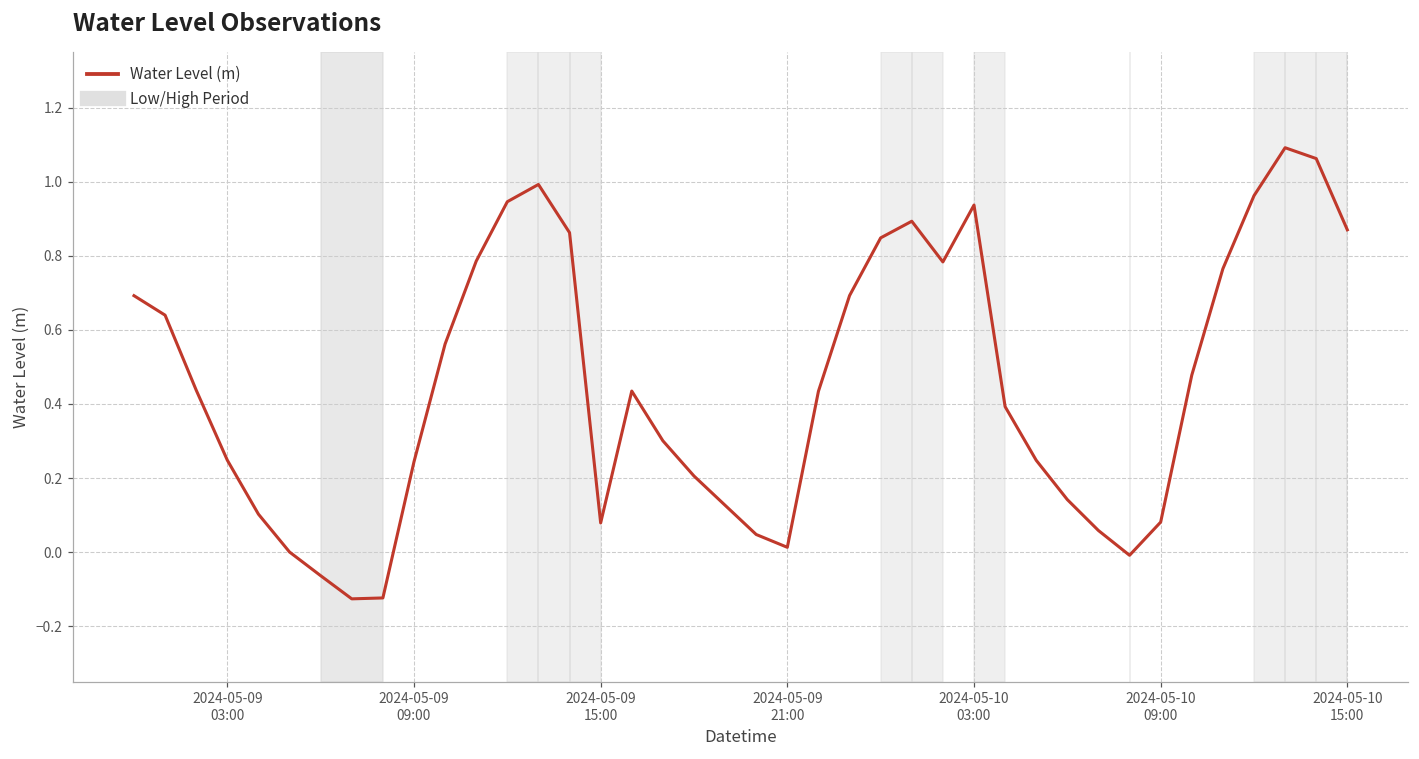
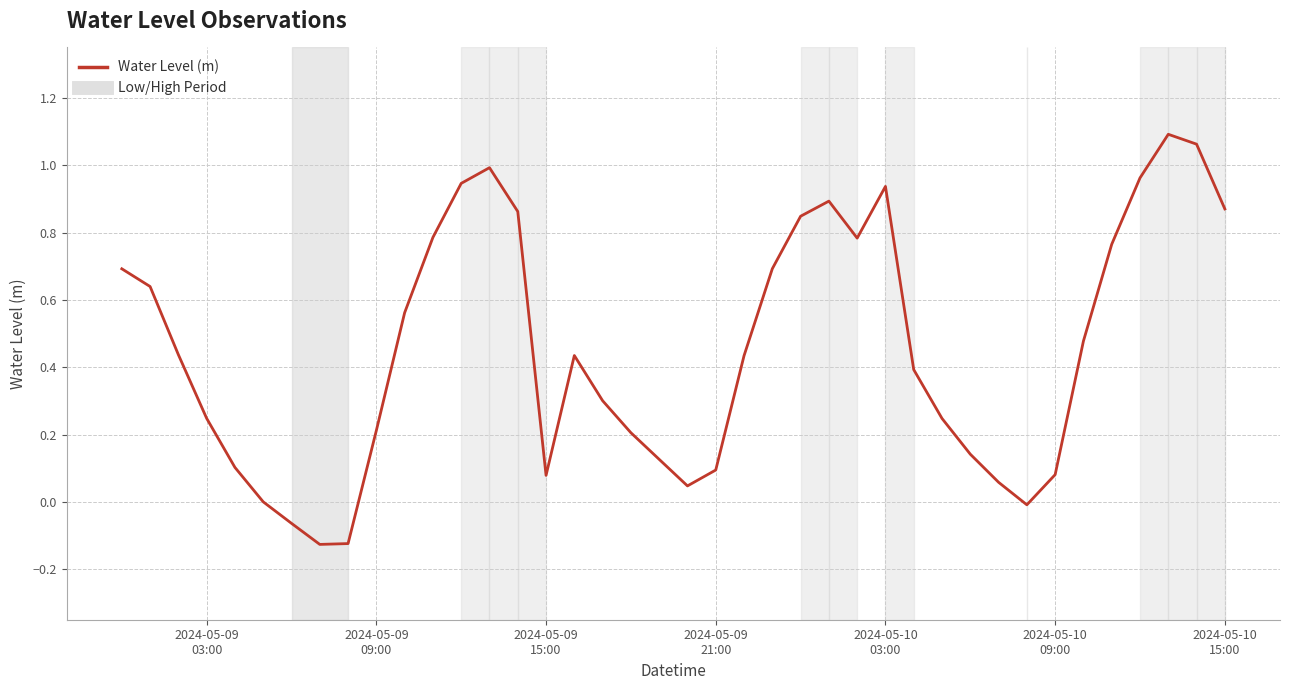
2024-05-09 09:00: 0.24 -> 0.21
2024-05-09 21:00: 0.01 -> 0.09
